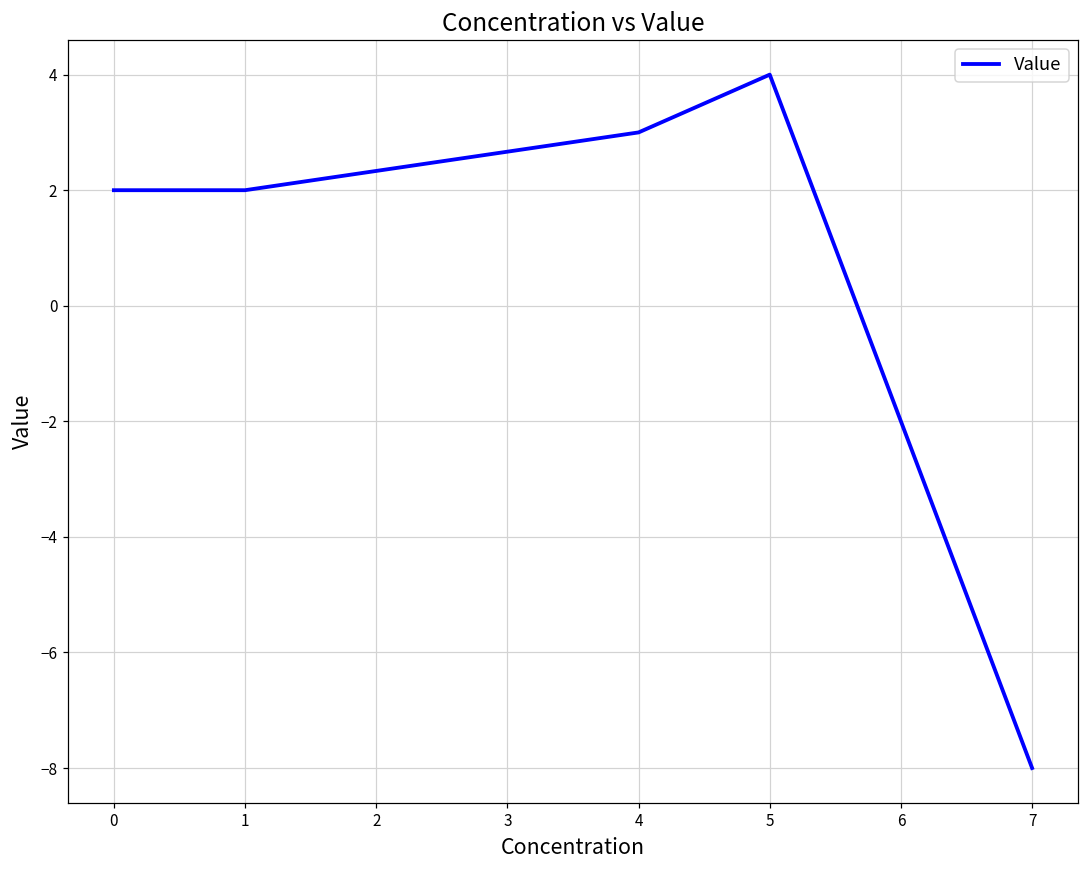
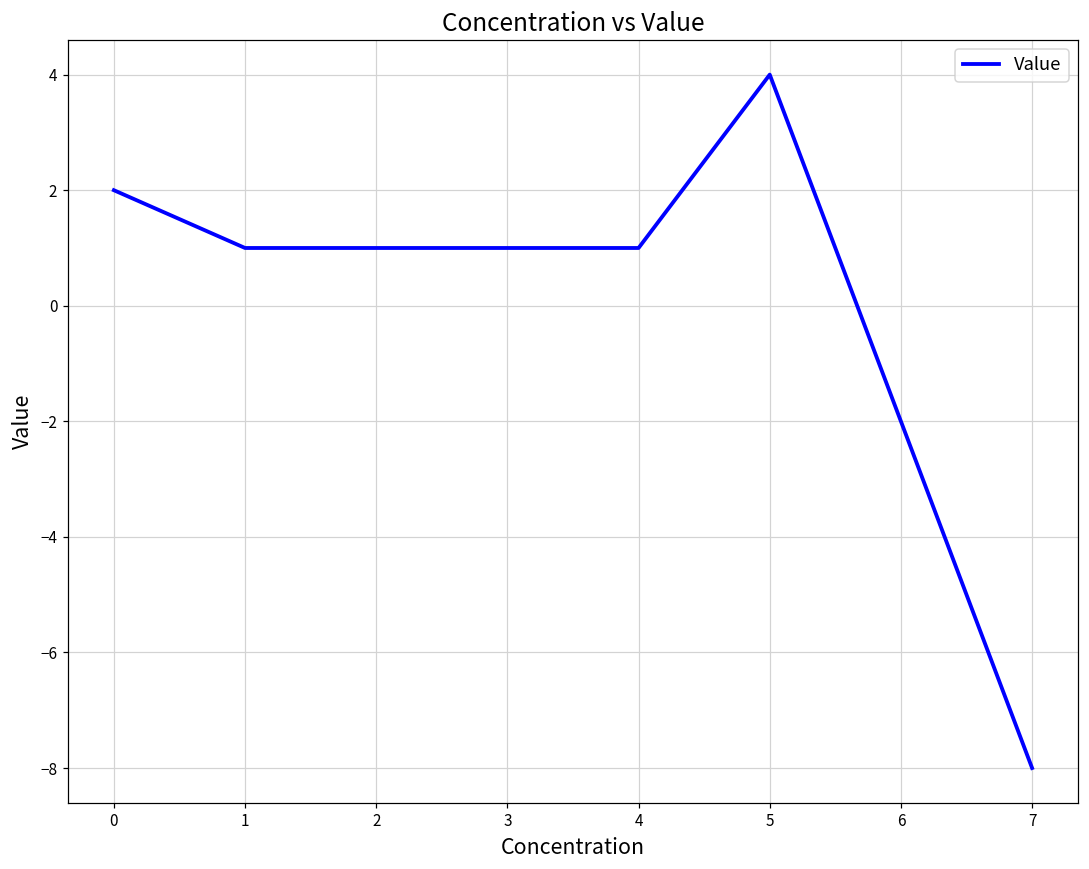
1: 2 -> 1
4: 3 -> 1
